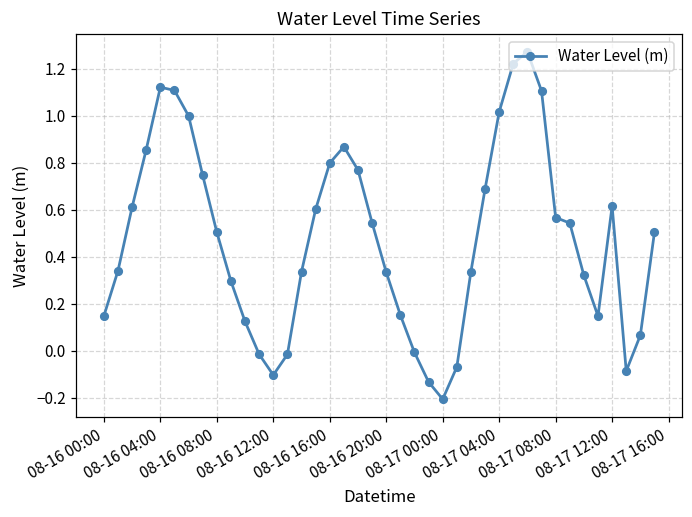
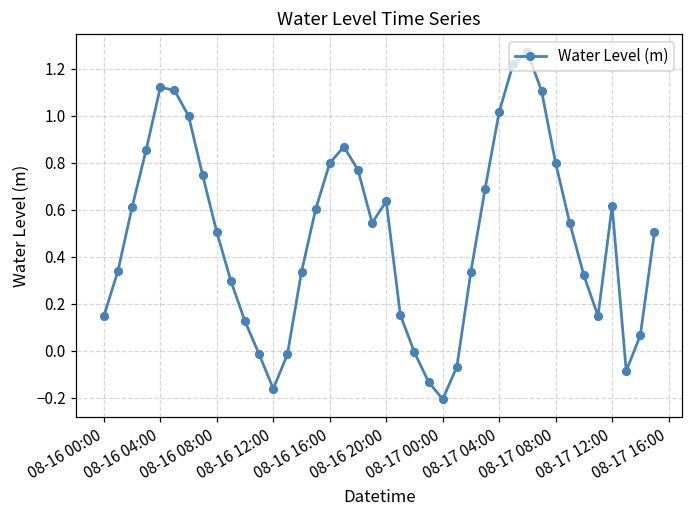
08-16 12:00: -0.10 -> -0.16
08-16 20:00: 0.33 -> 0.64
08-17 08:00: 0.57 -> 0.80
